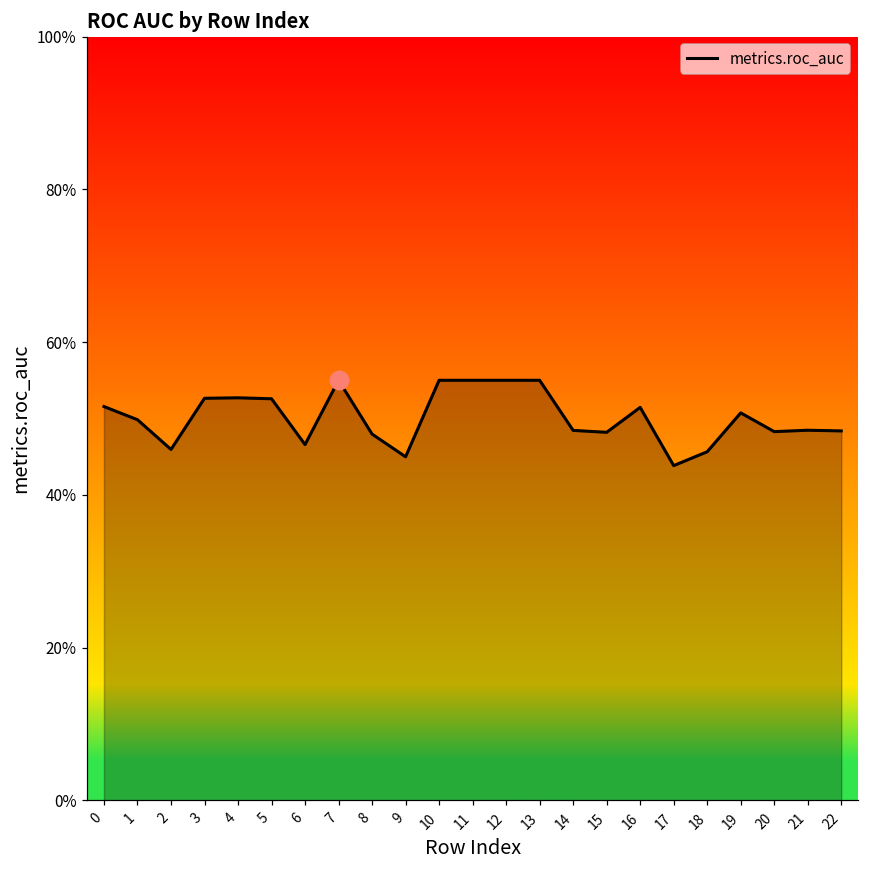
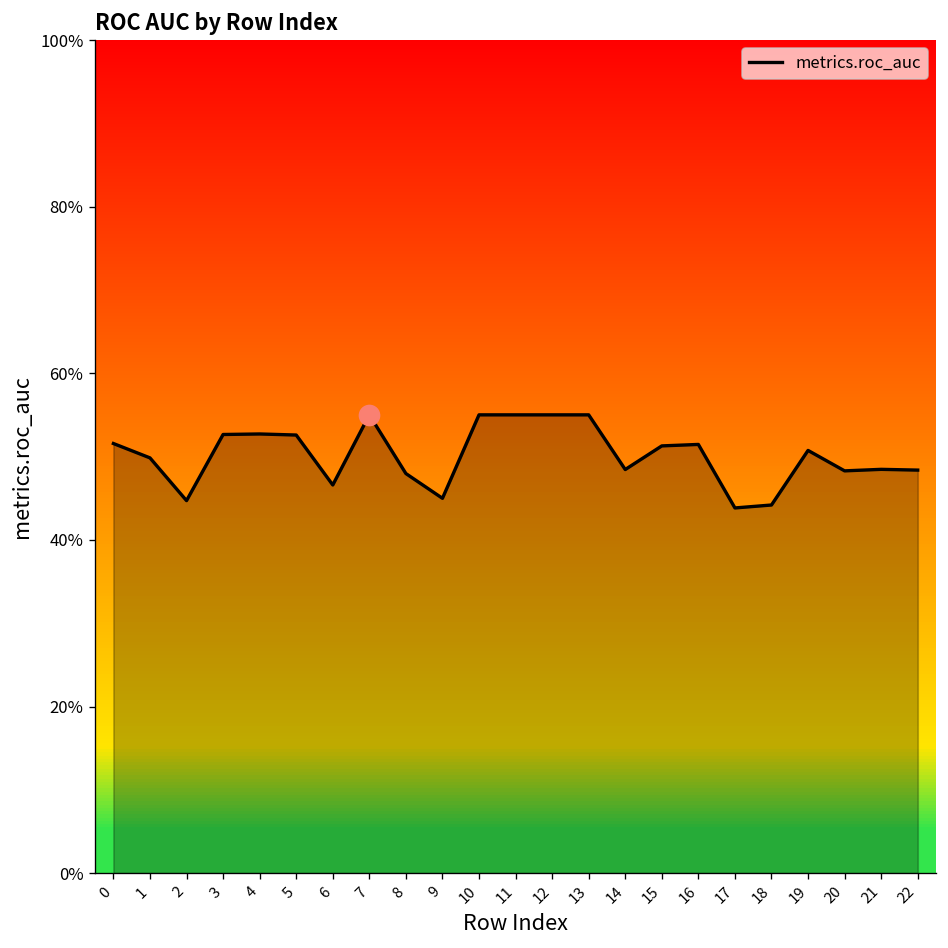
metrics.roc_auc, 2: 46% -> 45%
metrics.roc_auc, 15: 48% -> 51%
metrics.roc_auc, 18: 46% -> 44%
